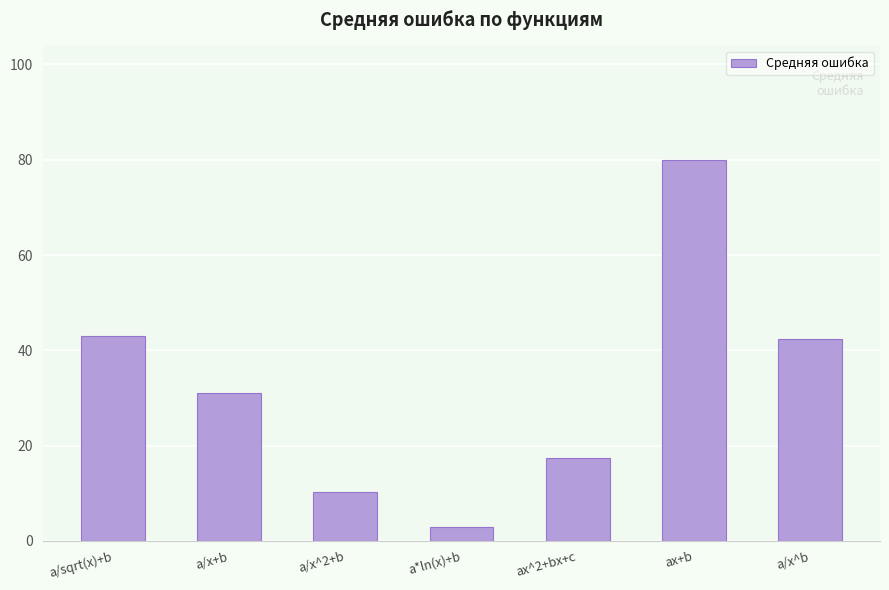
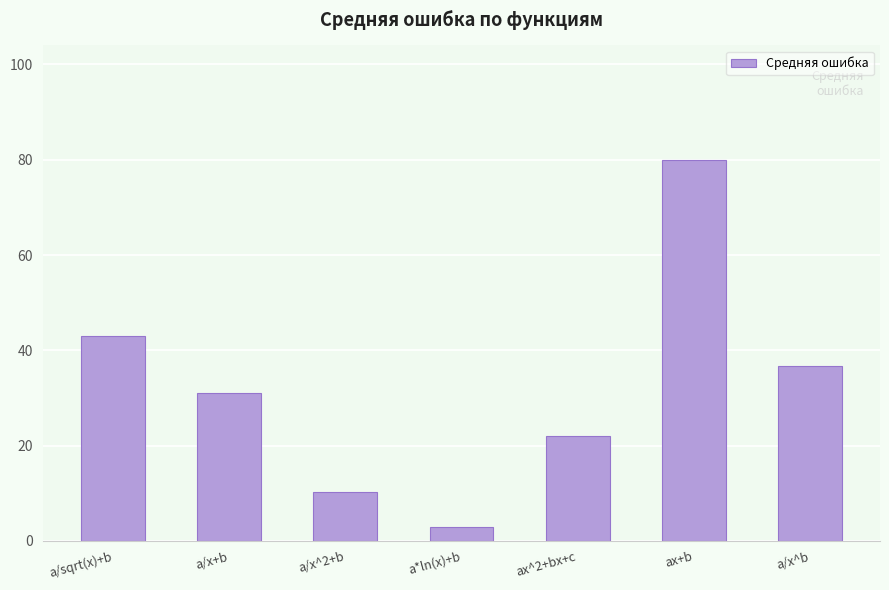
ax^2+bx+c: 18 -> 22
a/x^b: 42 -> 37
